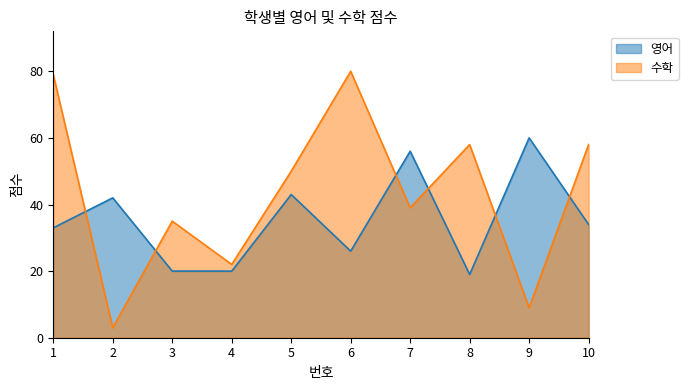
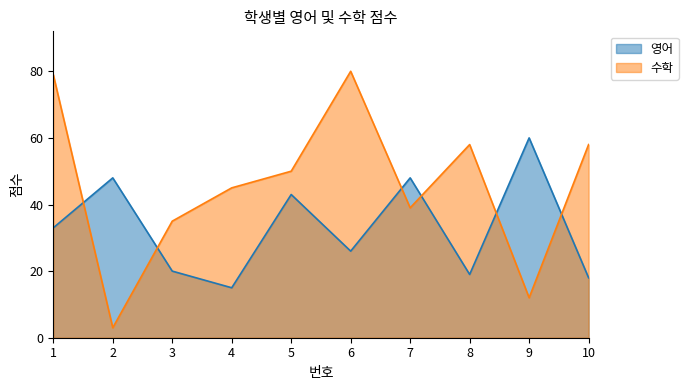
영어, 2: 42 -> 48
영어, 4: 20 -> 15
수학, 4: 22 -> 45
영어, 7: 56 -> 48
수학, 9: 9 -> 12
영어, 10: 34 -> 18
